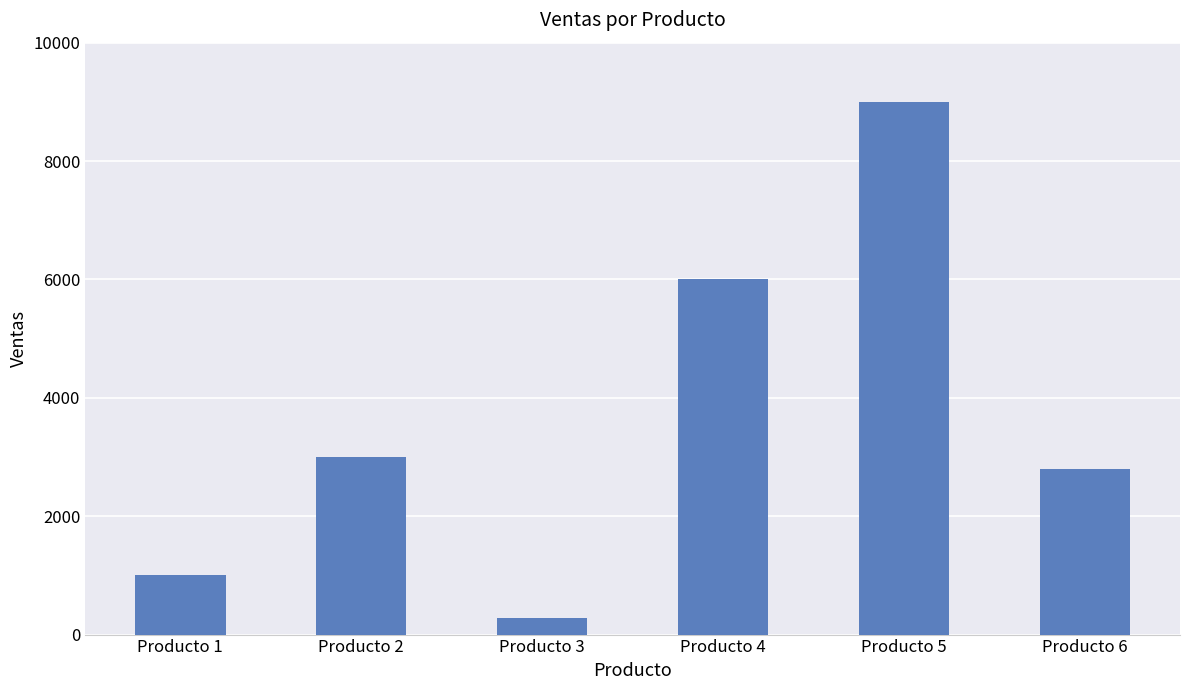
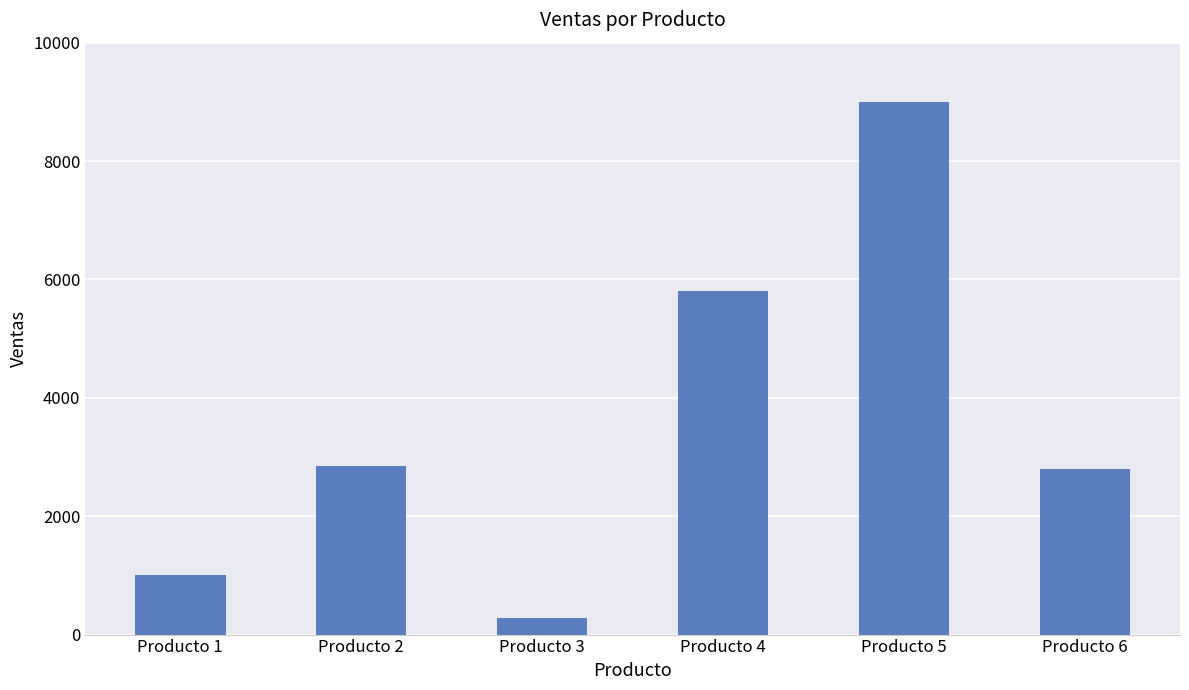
Producto 2: 3000 -> 2900
Producto 4: 6000 -> 5800
